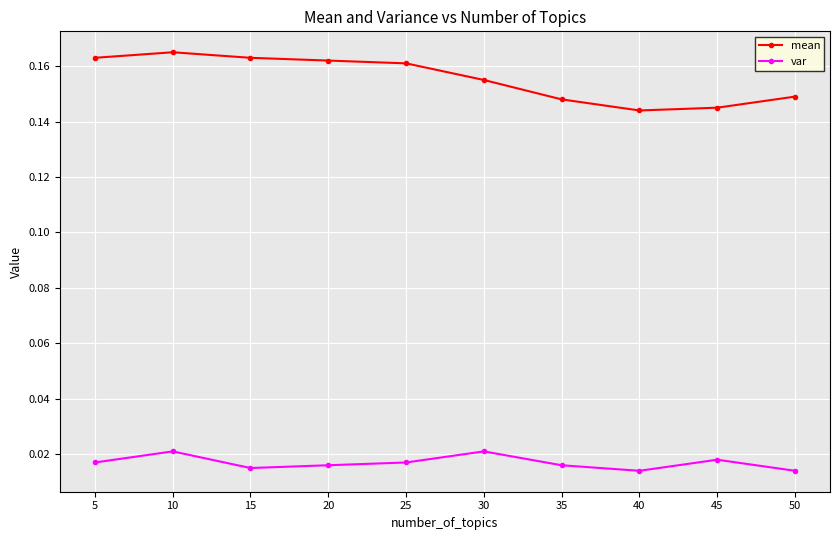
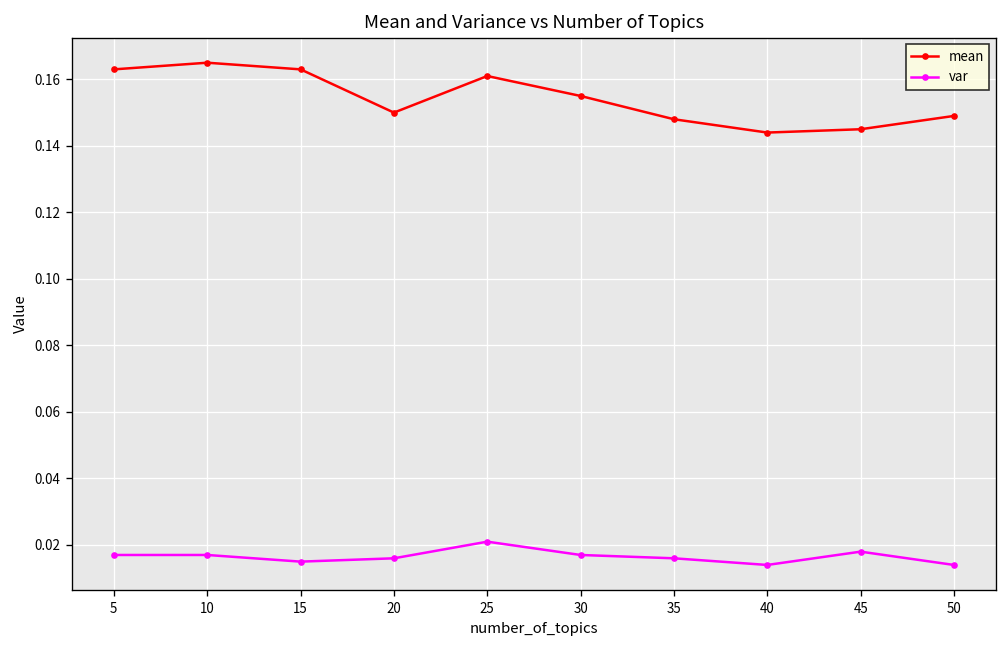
var, 10: 0.021 -> 0.017
mean, 20: 0.162 -> 0.150
var, 25: 0.017 -> 0.021
var, 30: 0.021 -> 0.017
